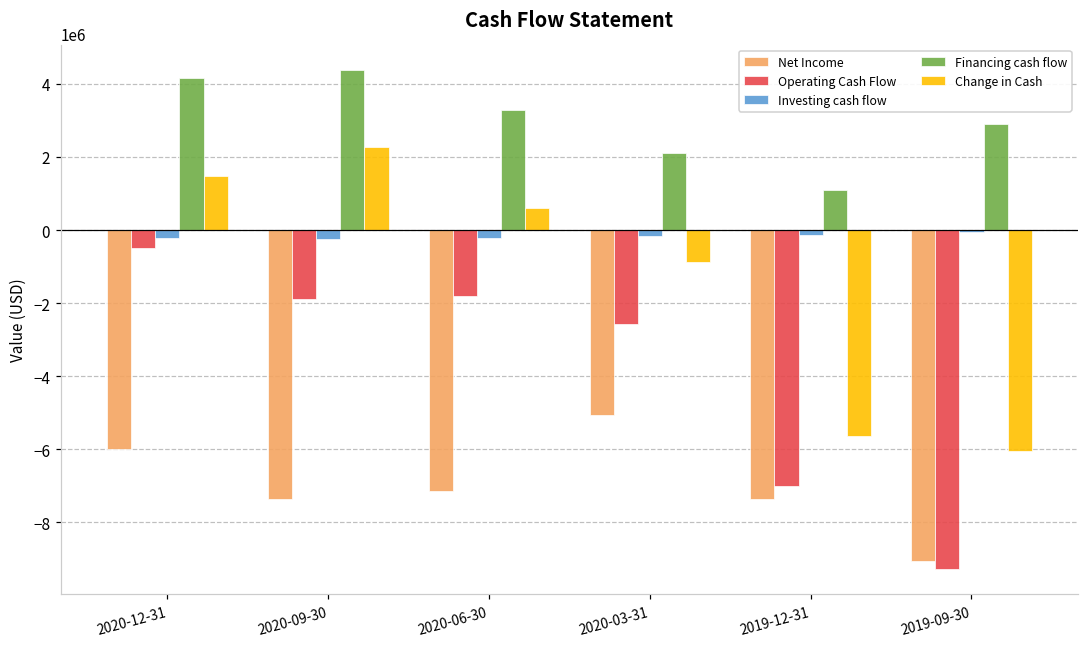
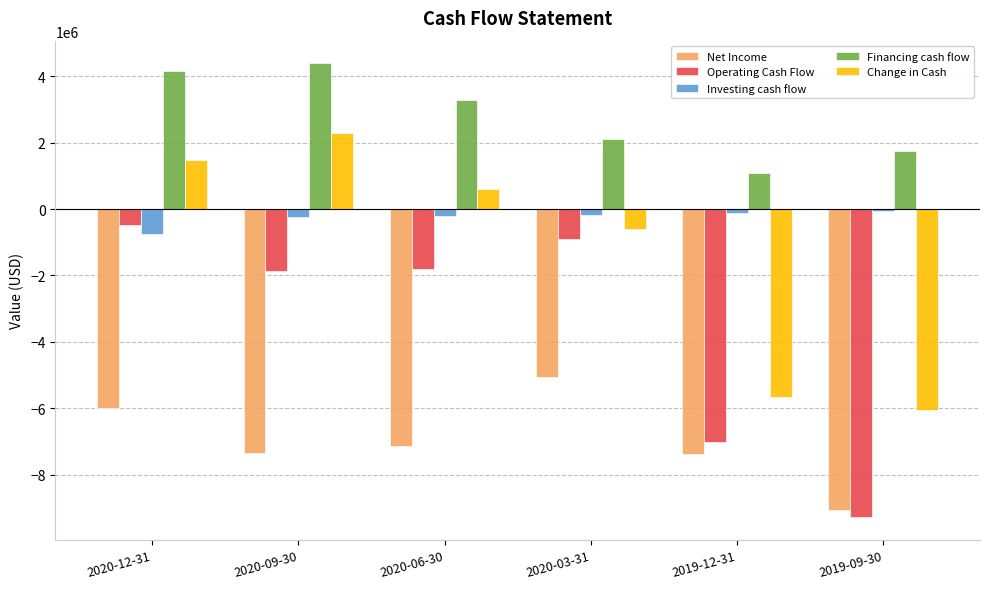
Investing cash flow, 2020-12-31: -200000 -> -700000
Operating Cash Flow, 2020-03-31: -2600000 -> -900000
Change in Cash, 2020-03-31: -900000 -> -600000
Financing cash flow, 2019-09-30: 2900000 -> 1700000
